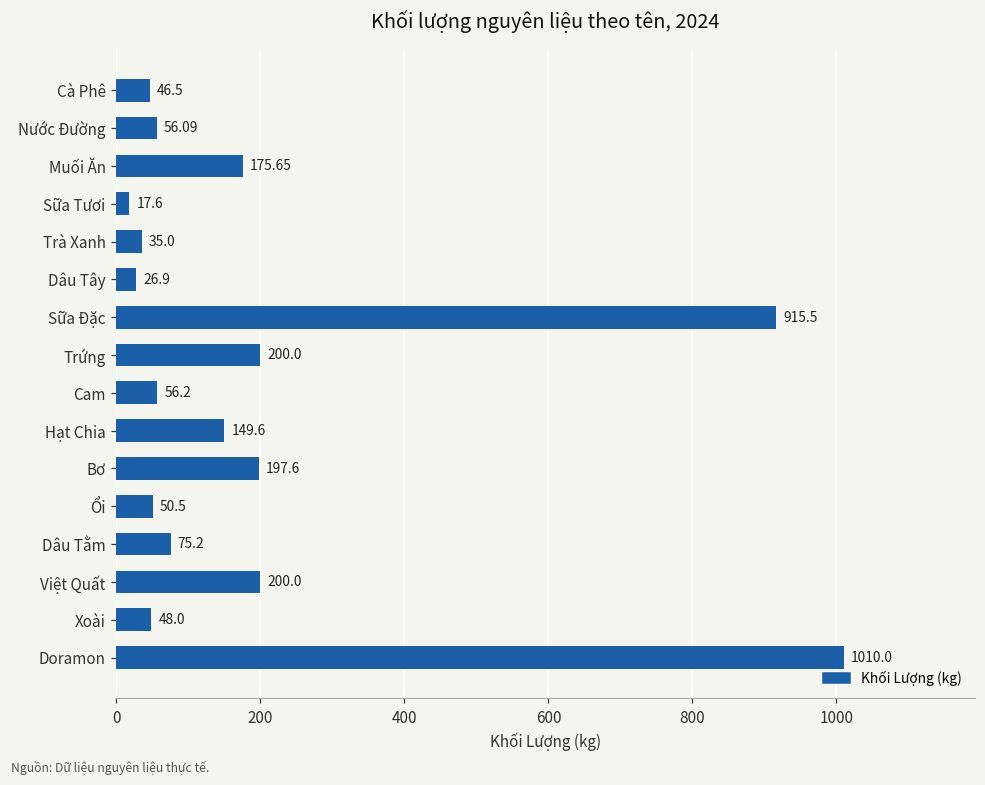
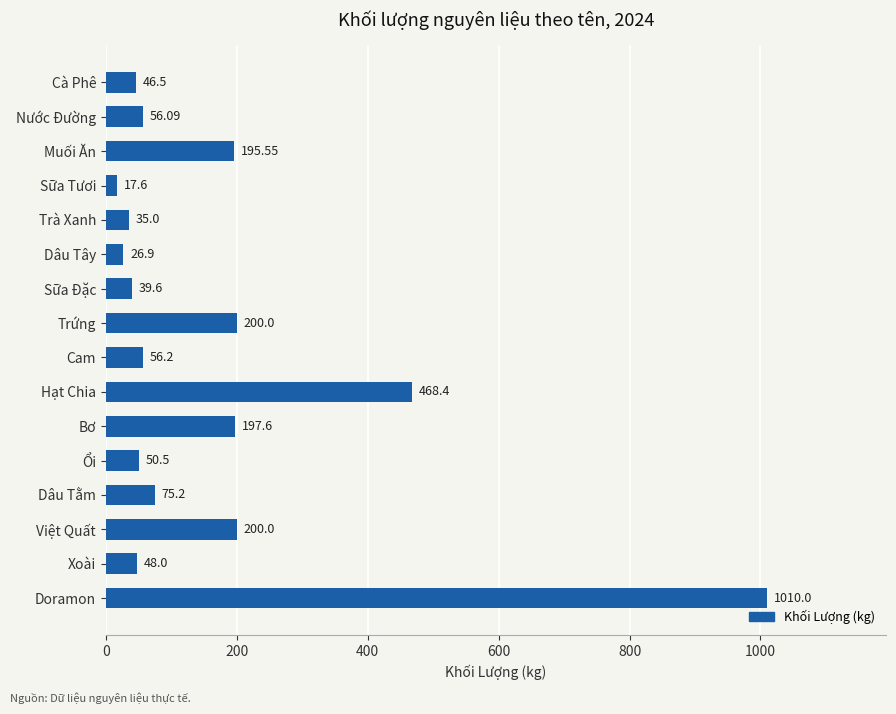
Muối Ăn: 175.65 -> 195.55
Sữa Đặc: 915.5 -> 39.6
Hạt Chia: 149.6 -> 468.4
